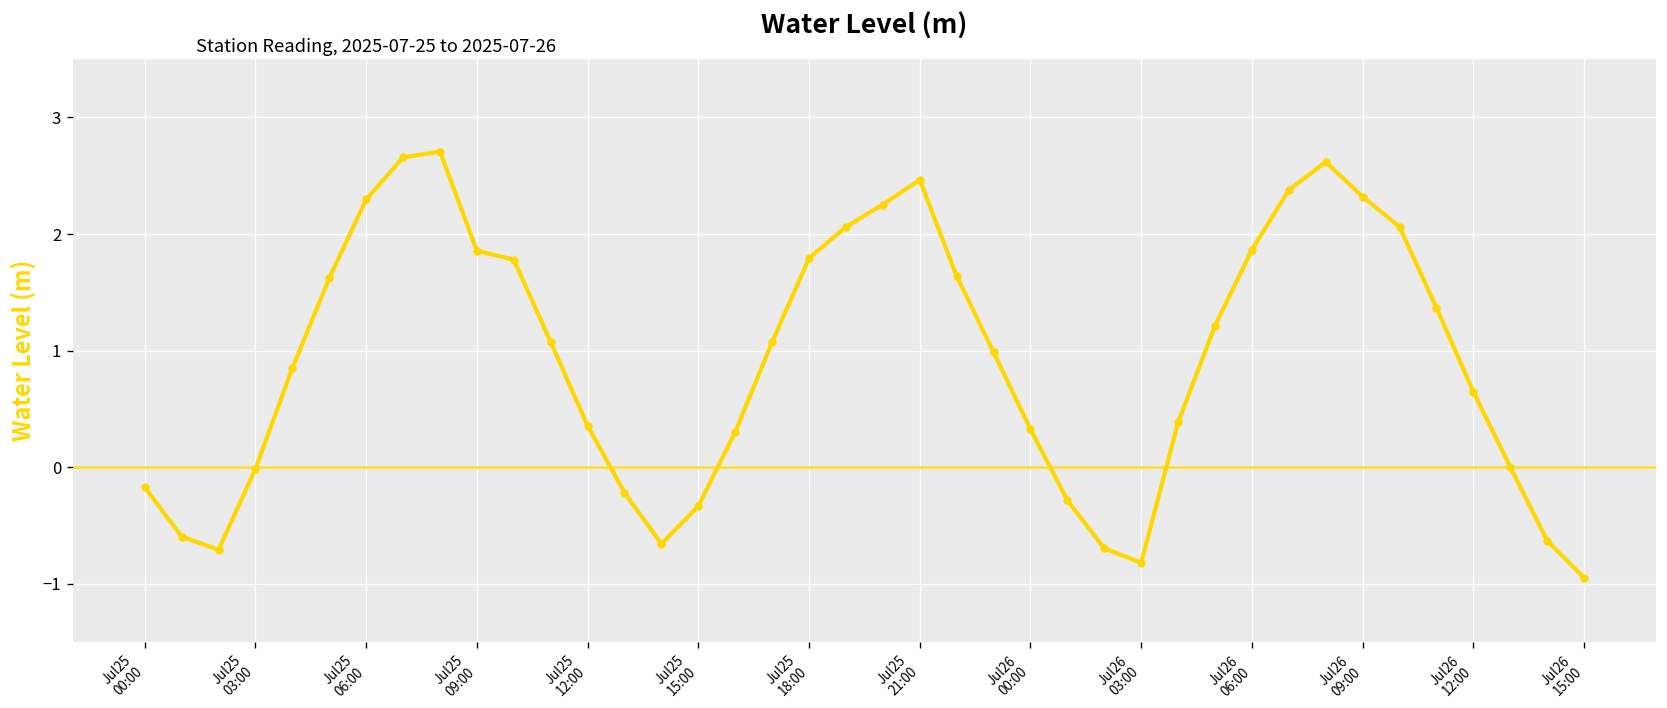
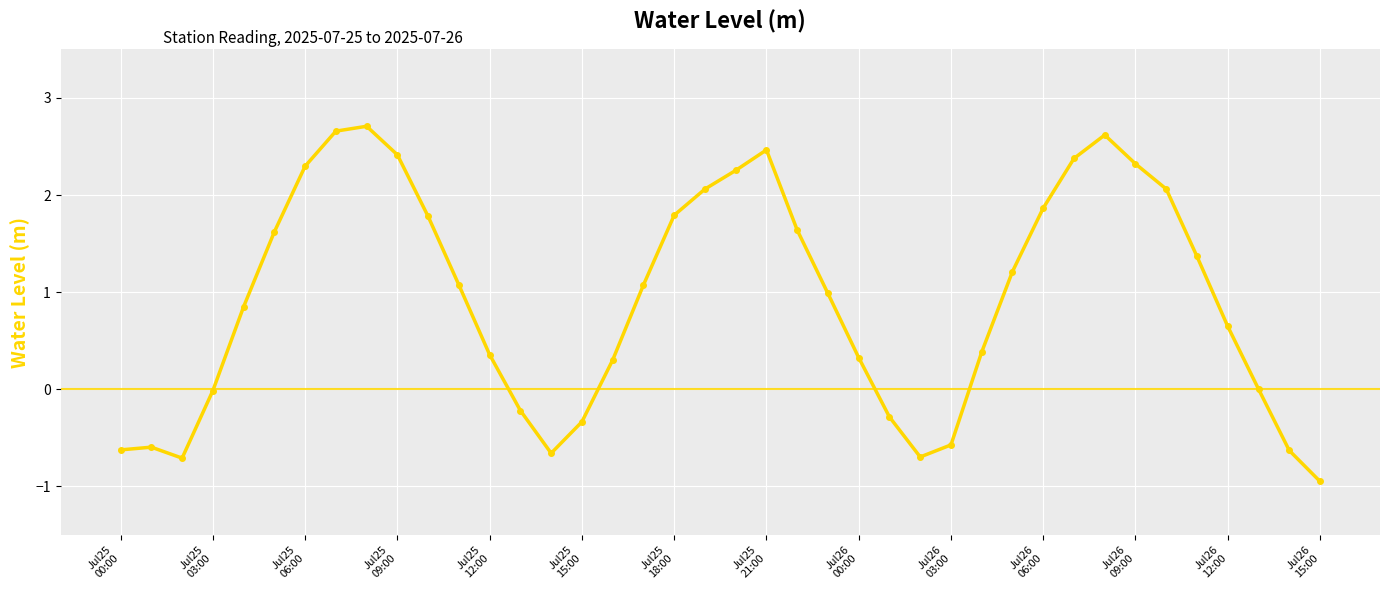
Jul25 00:00: -0.2 -> -0.6
Jul25 09:00: 1.9 -> 2.4
Jul26 03:00: -0.8 -> -0.6
